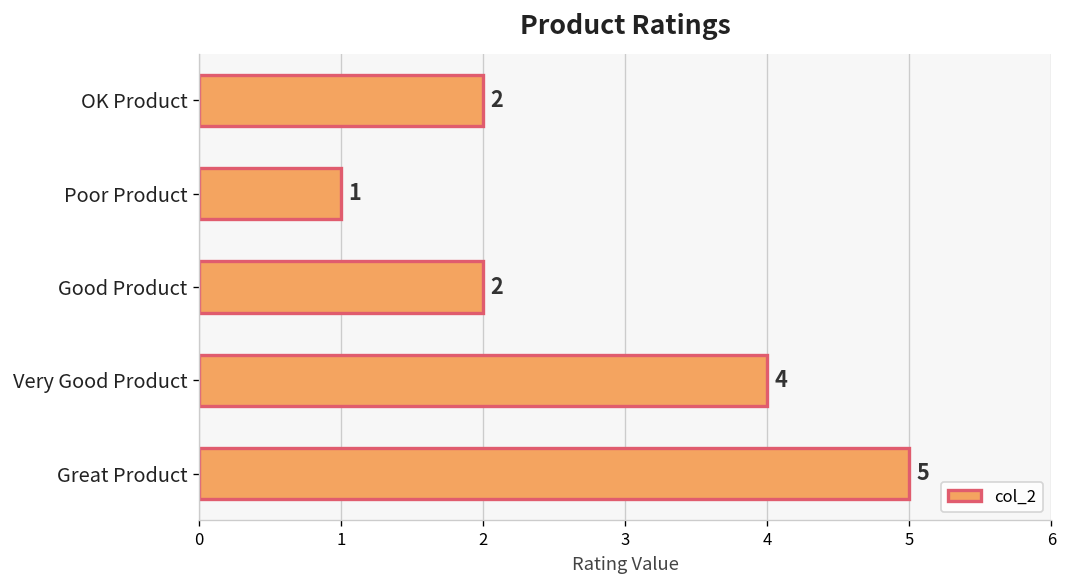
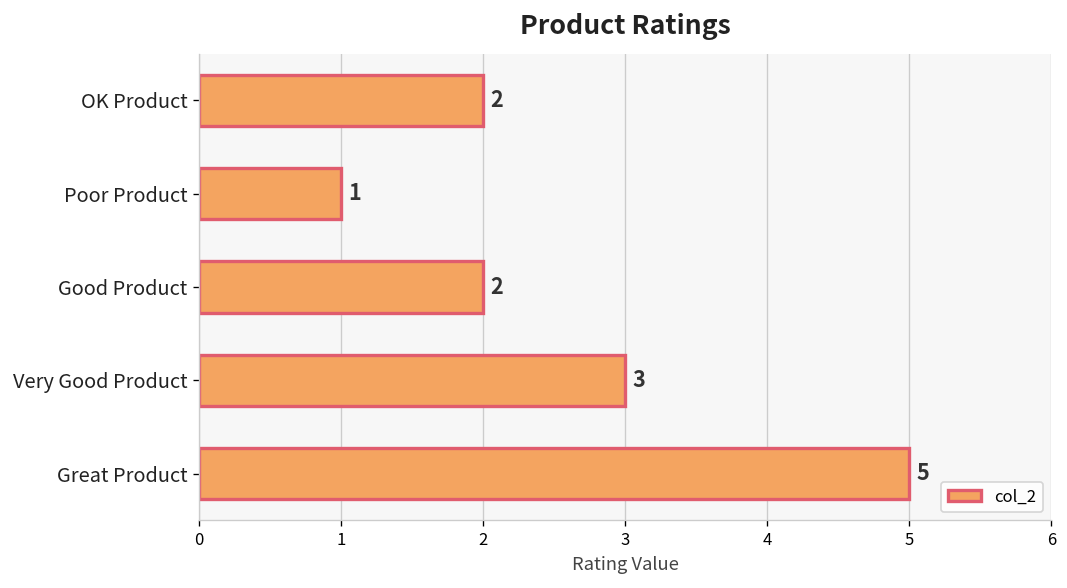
Very Good Product: 4 -> 3
